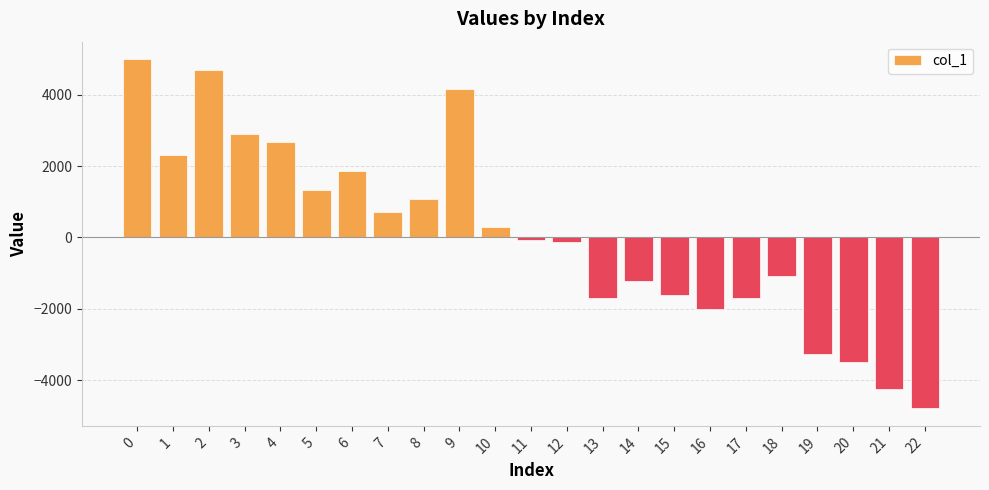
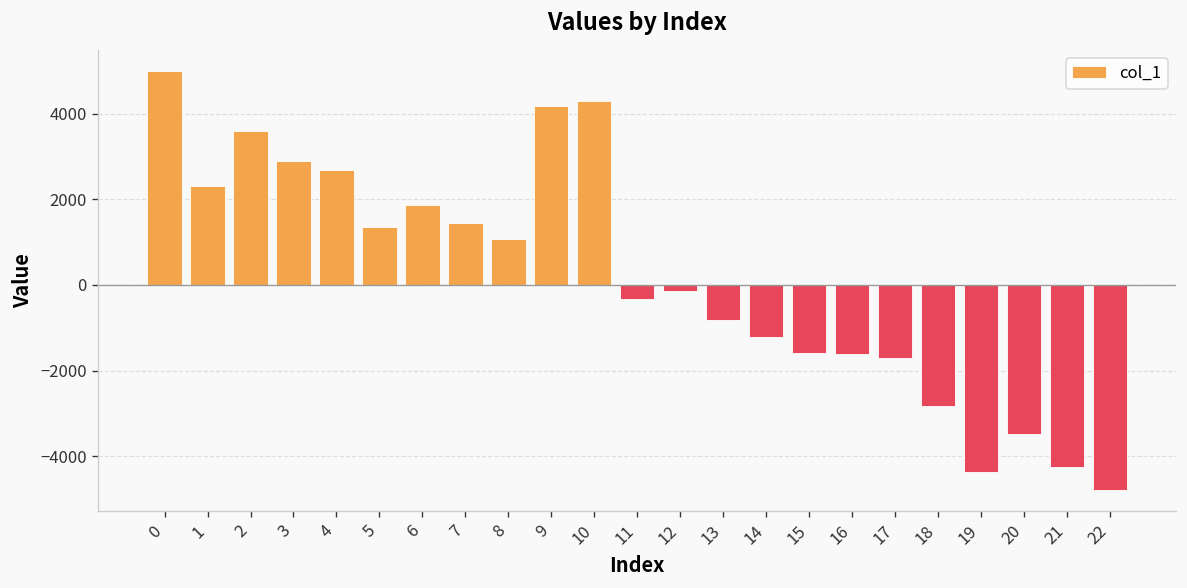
2: 4700 -> 3600
7: 700 -> 1500
10: 300 -> 4300
11: -100 -> -300
13: -1700 -> -800
16: -2000 -> -1600
18: -1100 -> -2800
19: -3300 -> -4400
